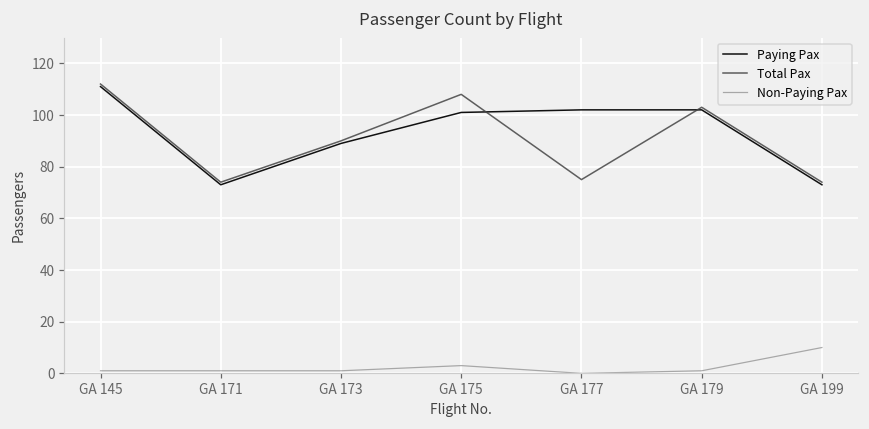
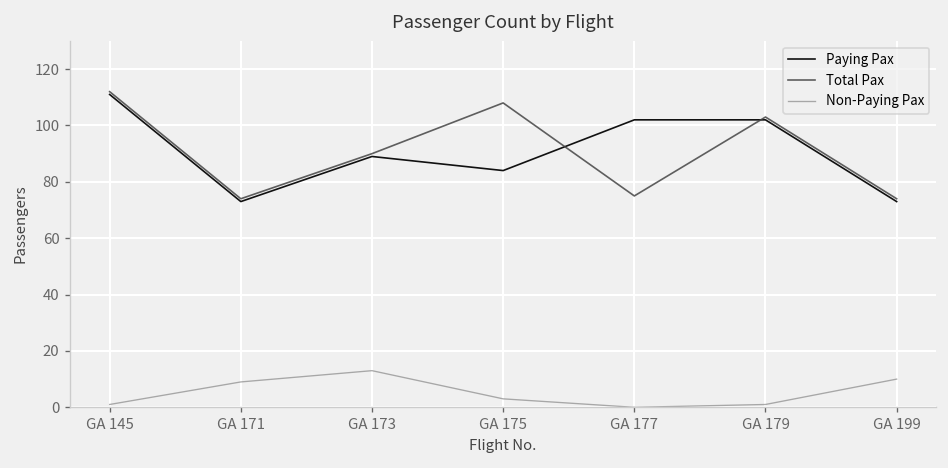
Non-Paying Pax, GA 171: 1 -> 9
Non-Paying Pax, GA 173: 1 -> 13
Paying Pax, GA 175: 101 -> 84
